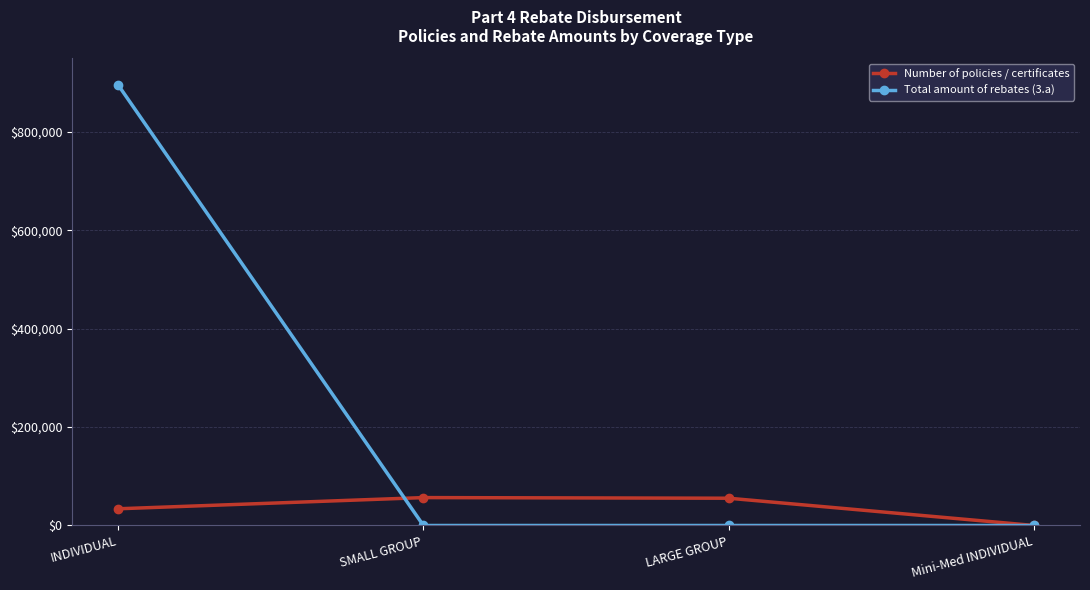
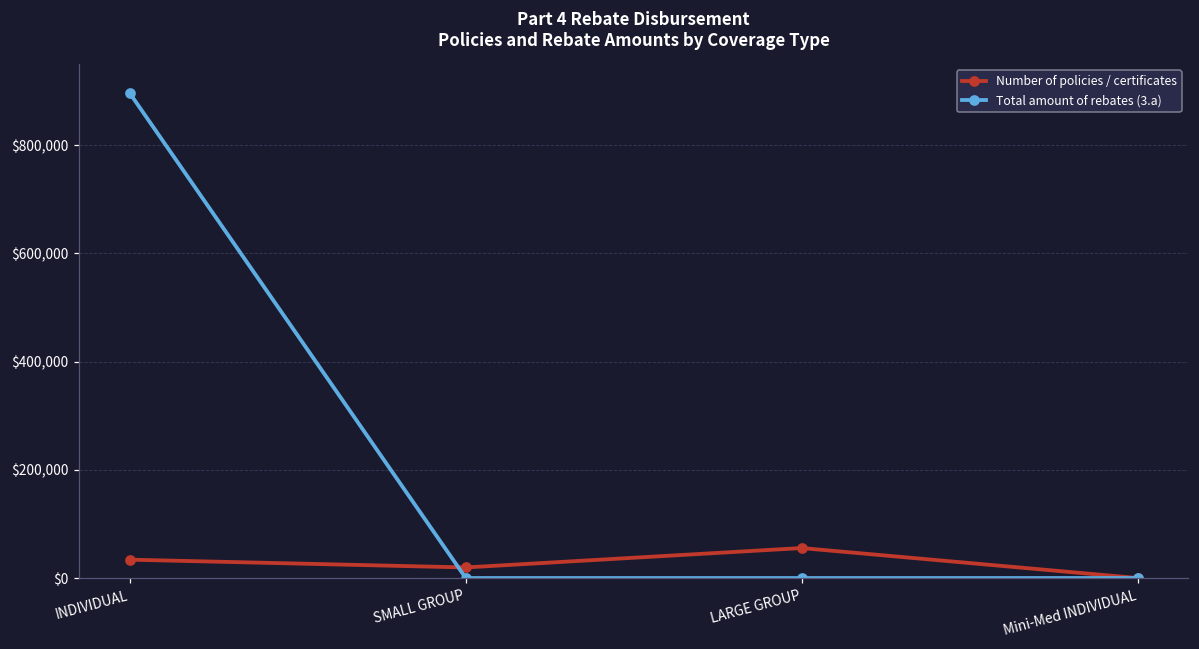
Number of policies / certificates, SMALL GROUP: $60,000 -> $20,000
